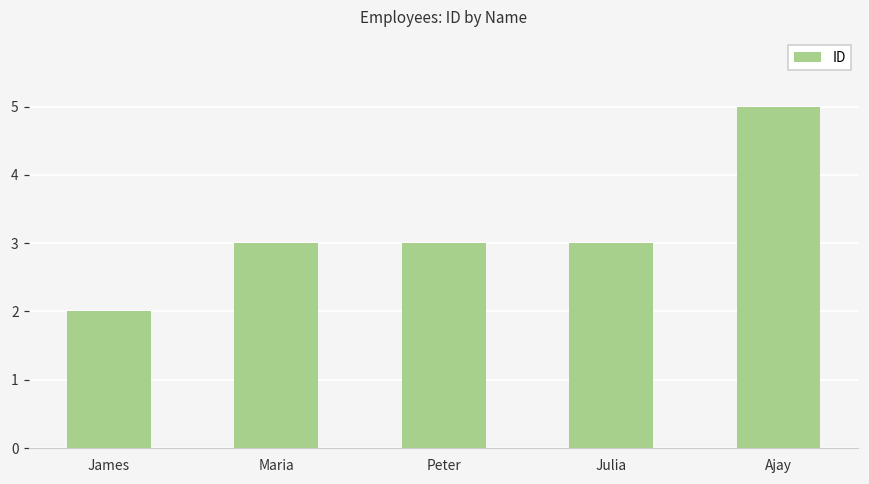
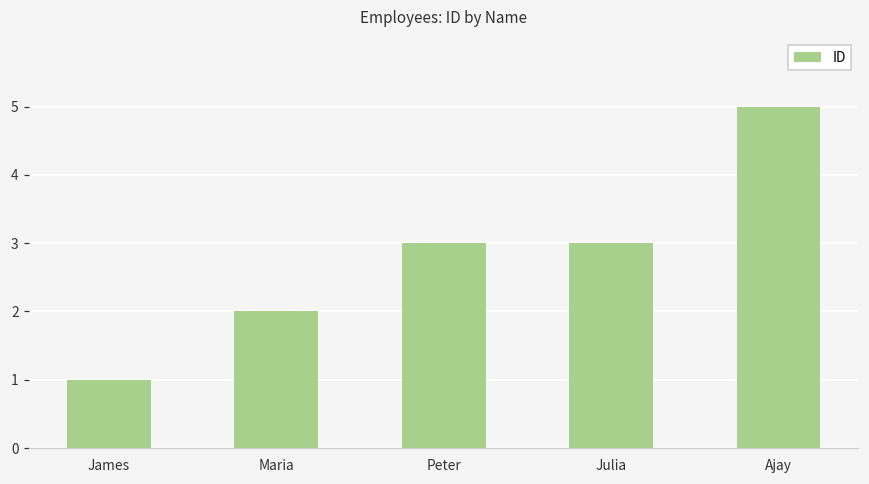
James: 2 -> 1
Maria: 3 -> 2
